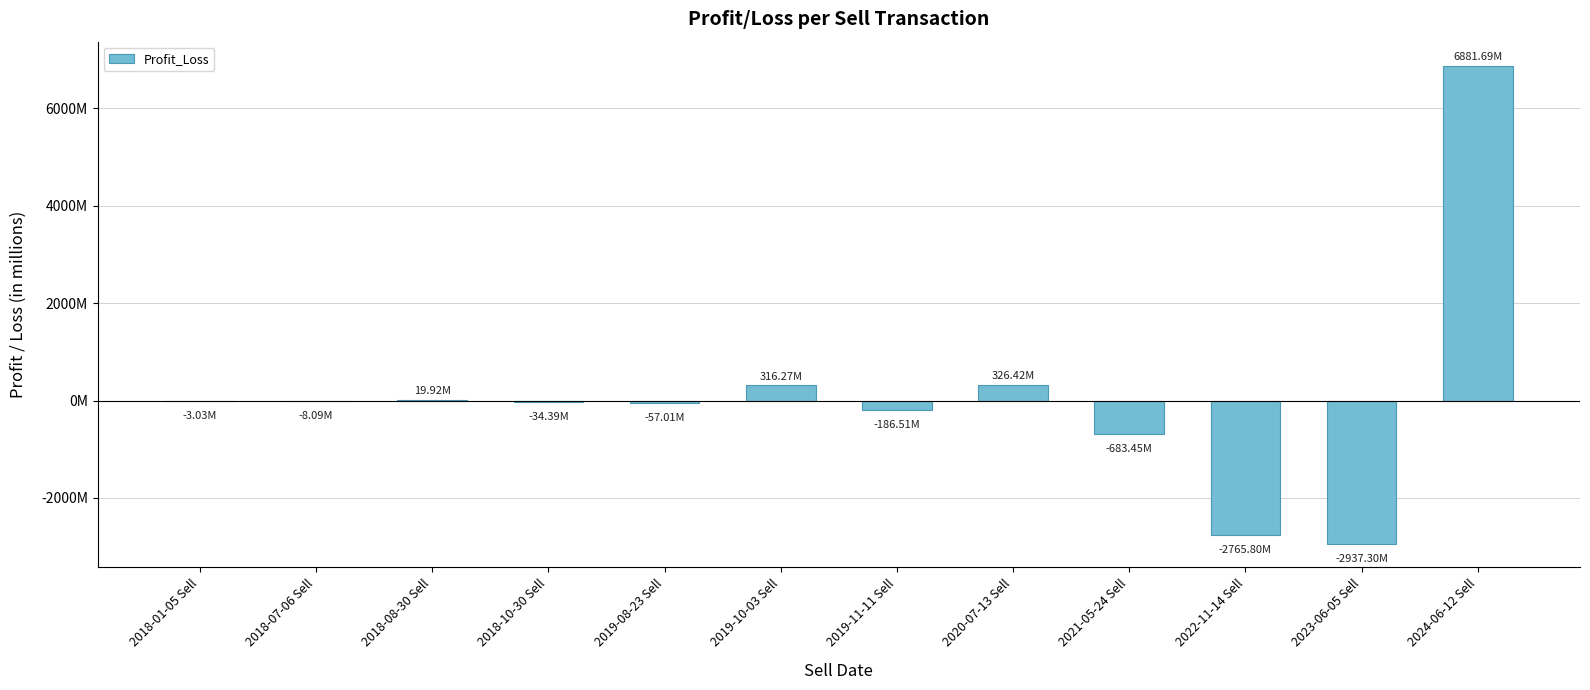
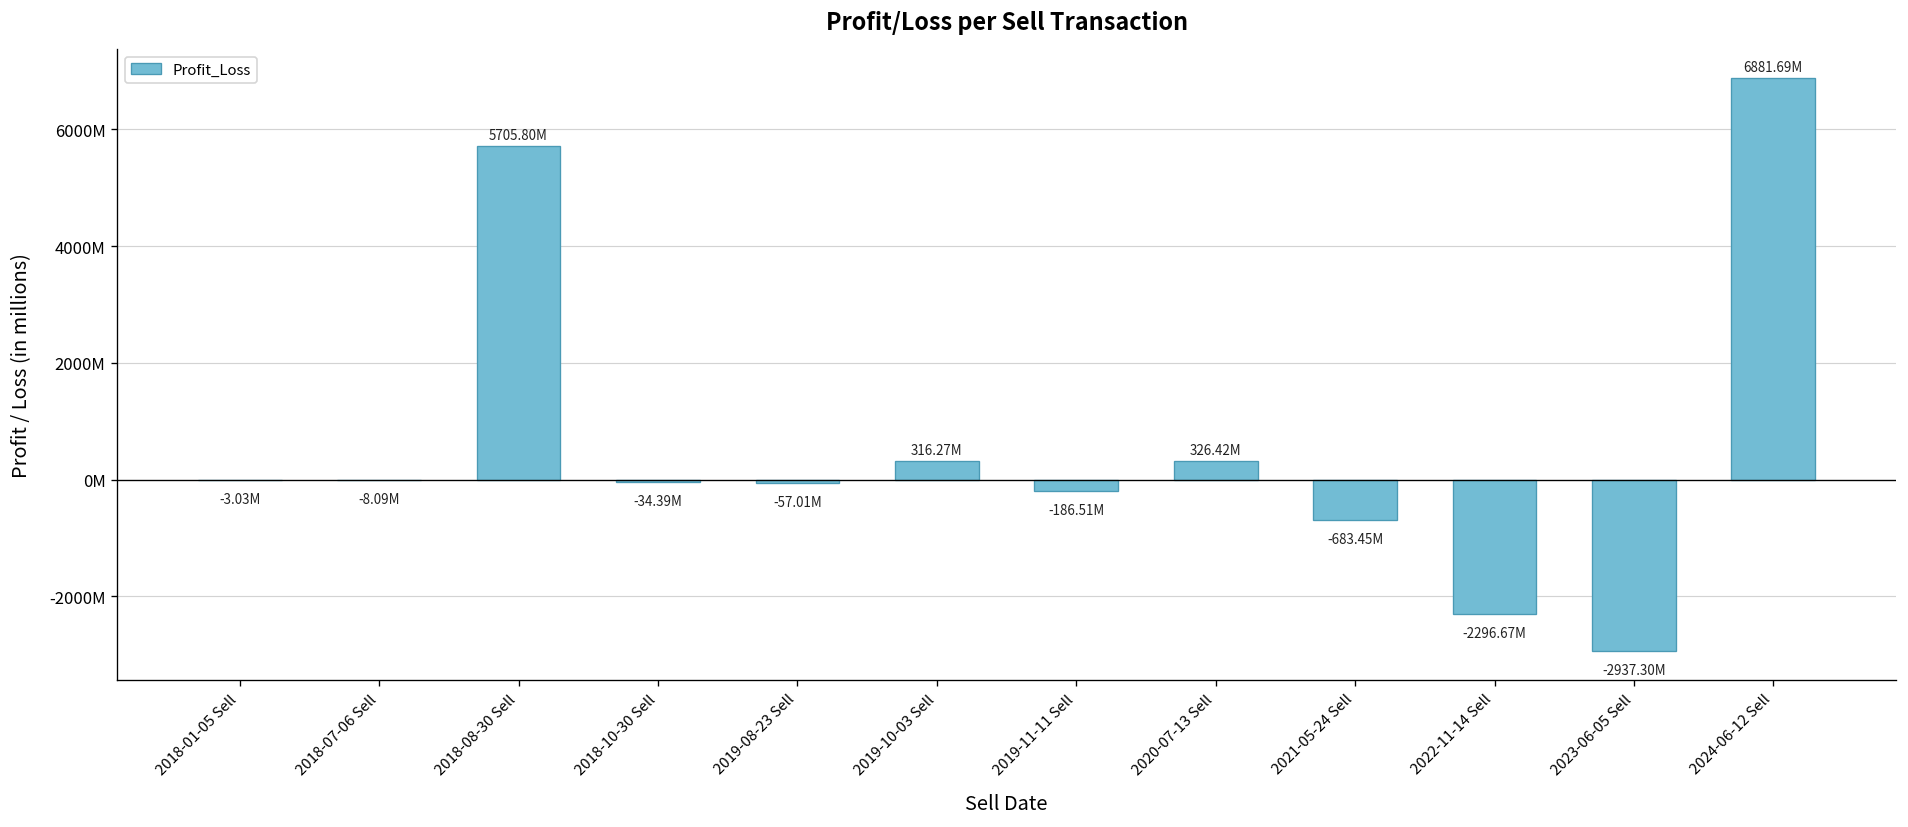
2018-08-30 Sell: 19.92M -> 5705.80M
2022-11-14 Sell: -2765.80M -> -2296.67M
